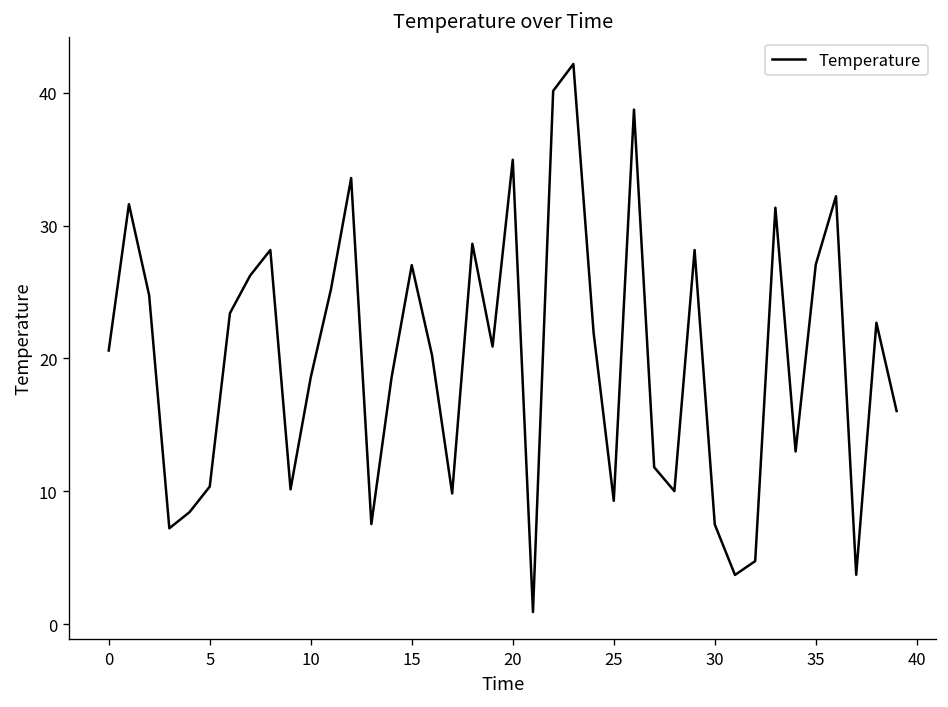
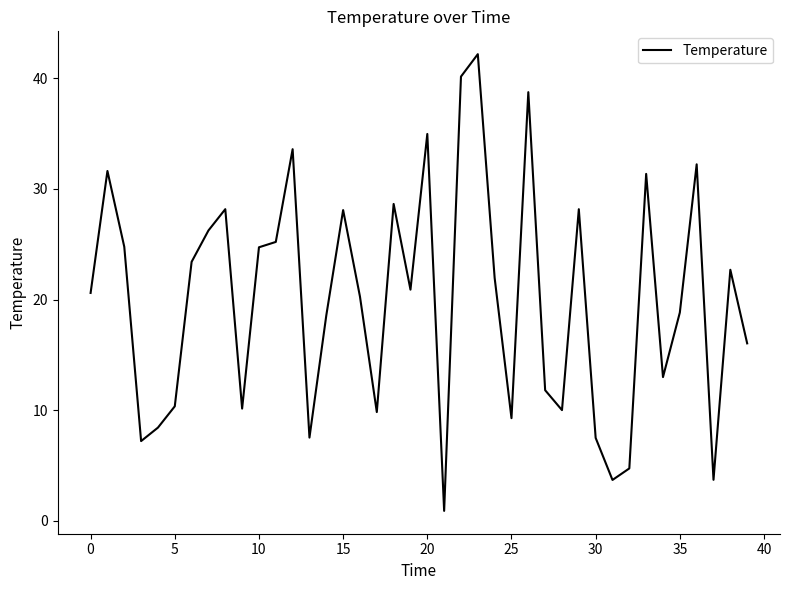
10: 18.6 -> 24.7
15: 27.0 -> 28.1
35: 27.1 -> 18.8
